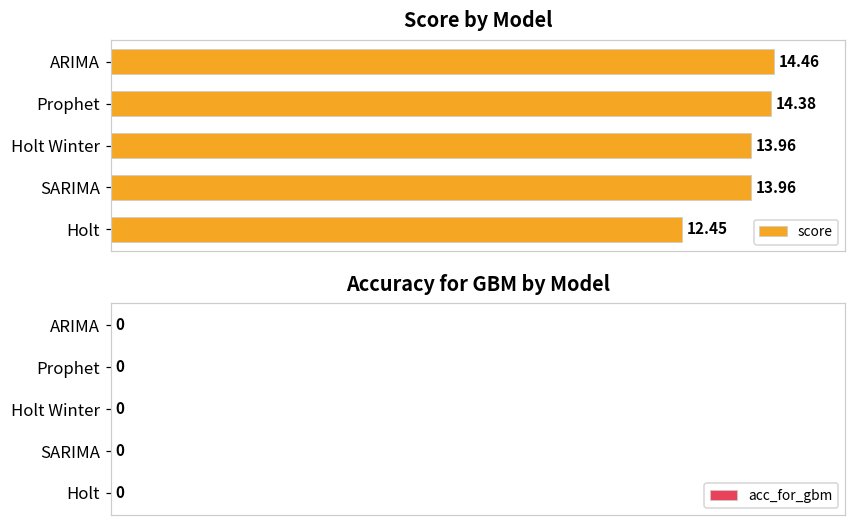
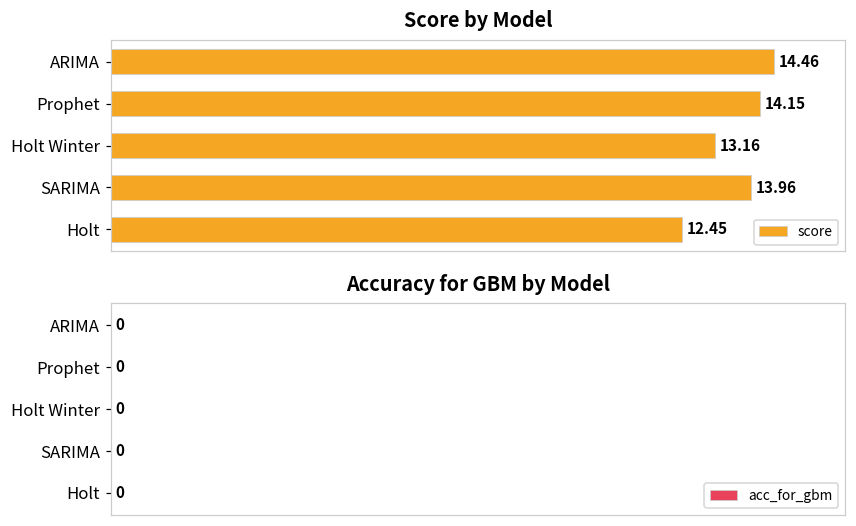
Score by Model, Prophet: 14.38 -> 14.15
Score by Model, Holt Winter: 13.96 -> 13.16
